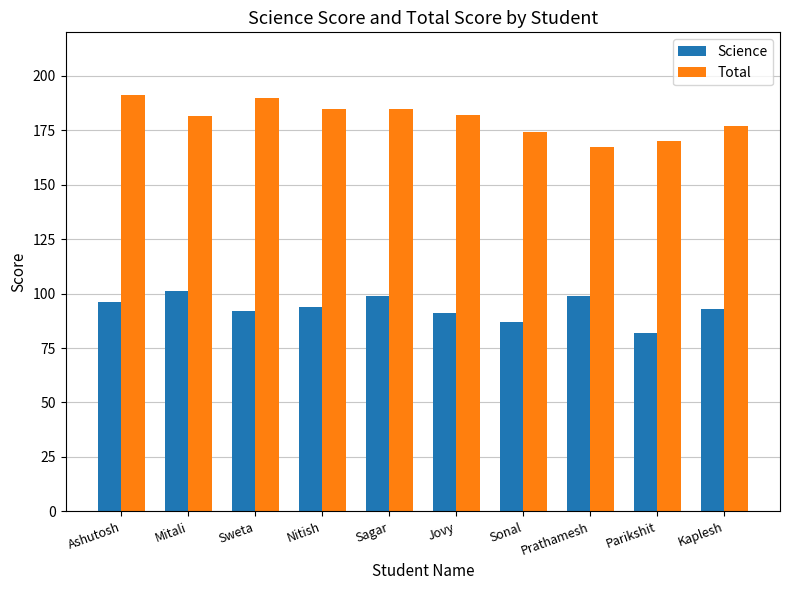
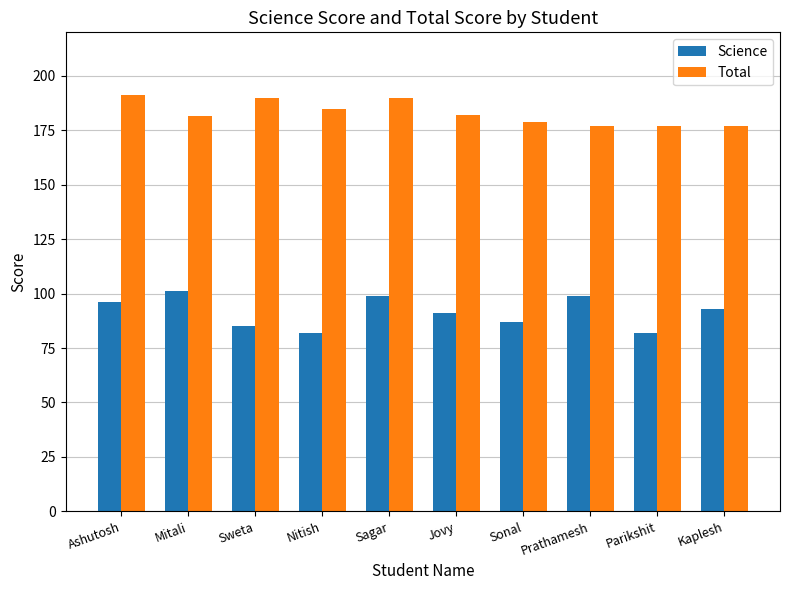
Science, Sweta: 92 -> 85
Science, Nitish: 94 -> 82
Total, Sagar: 185 -> 190
Total, Sonal: 174 -> 179
Total, Prathamesh: 167 -> 177
Total, Parikshit: 170 -> 177
